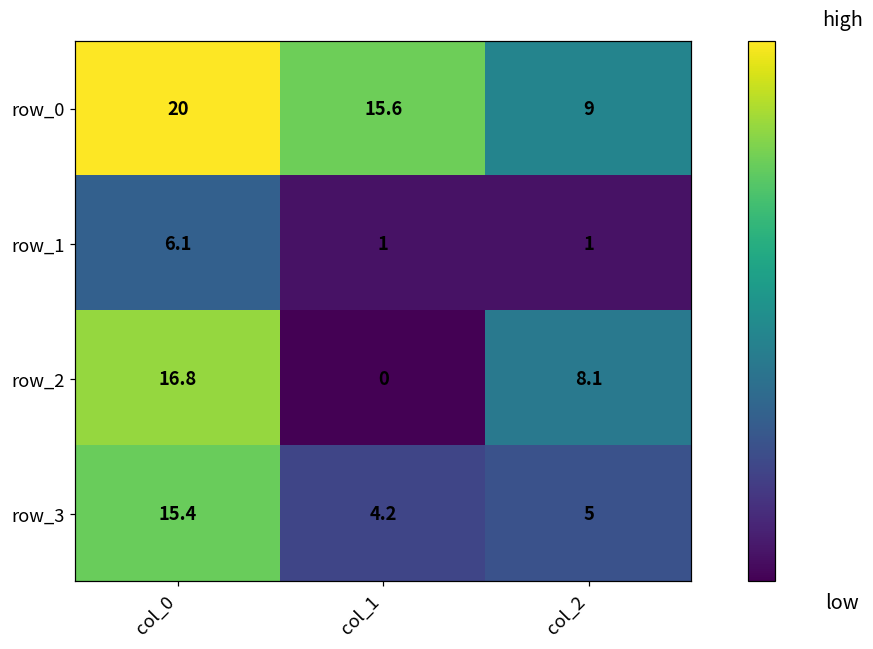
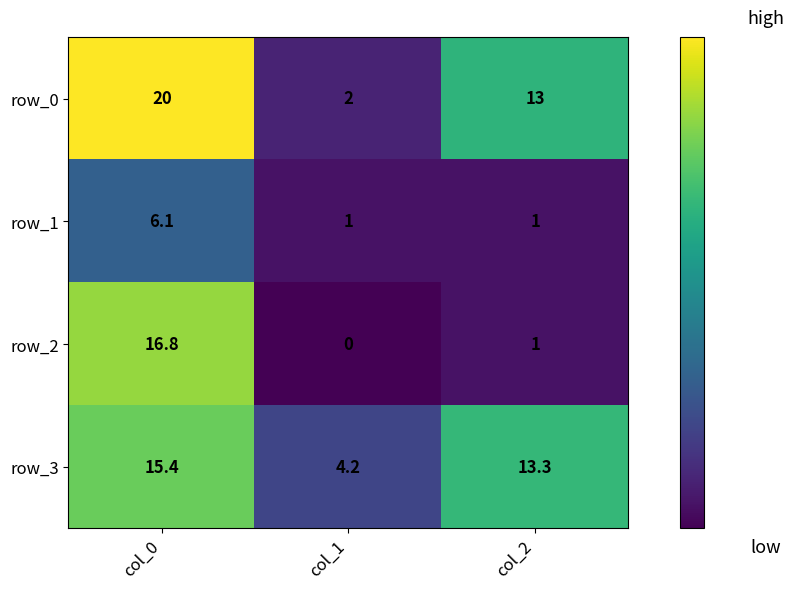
row_0, col_1: 15.6 -> 2
row_0, col_2: 9 -> 13
row_2, col_2: 8.1 -> 1
row_3, col_2: 5 -> 13.3
